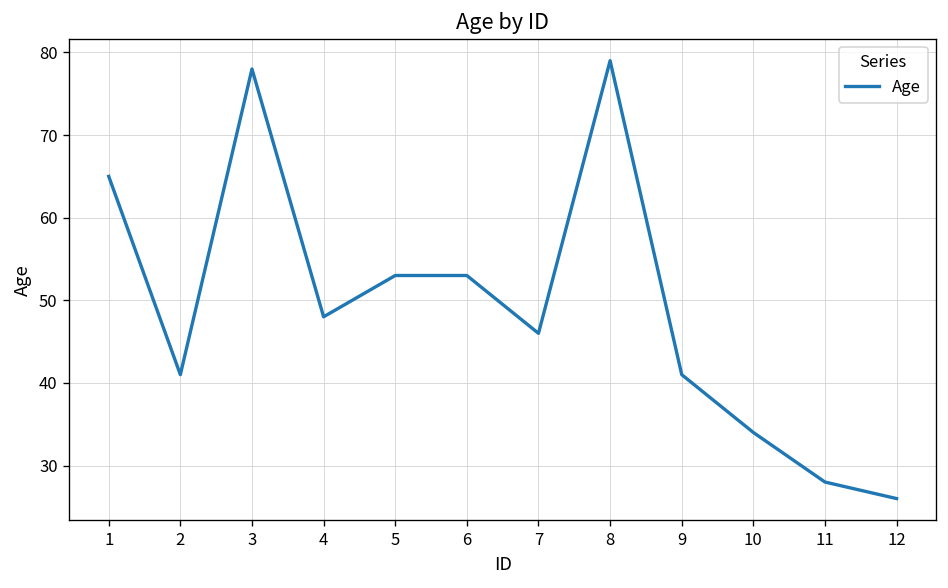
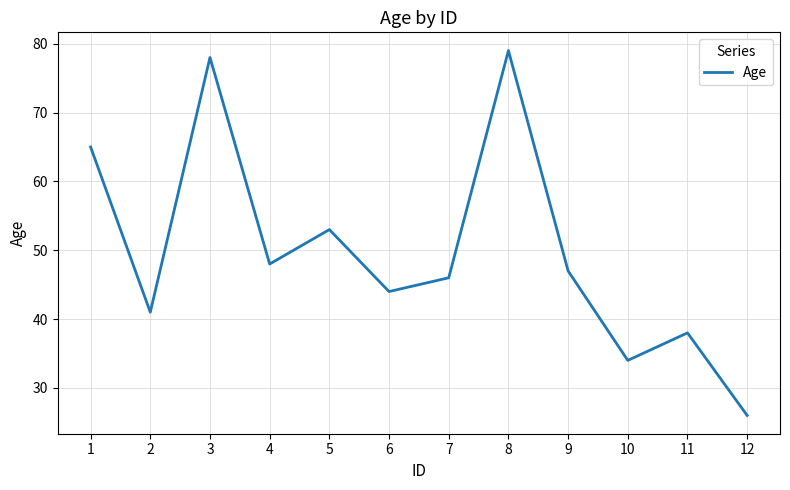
6: 53 -> 44
9: 41 -> 47
11: 28 -> 38
